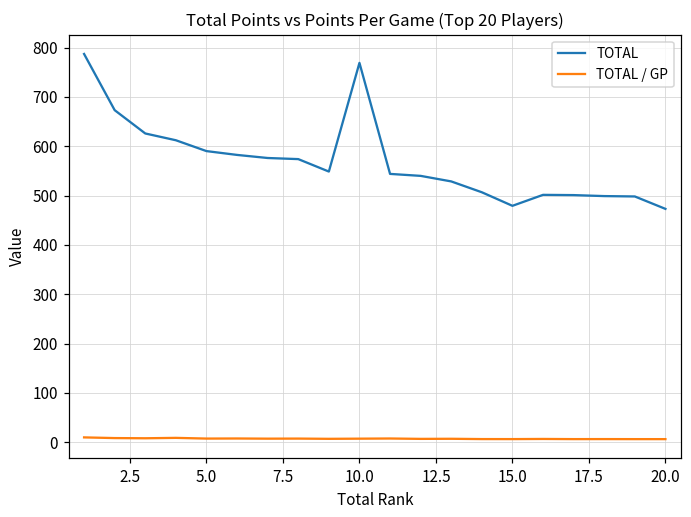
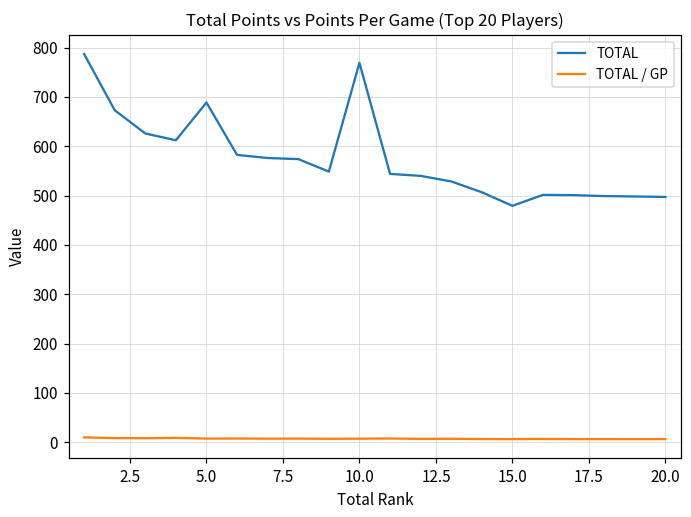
TOTAL, 5.0: 590 -> 690
TOTAL, 20.0: 470 -> 500
